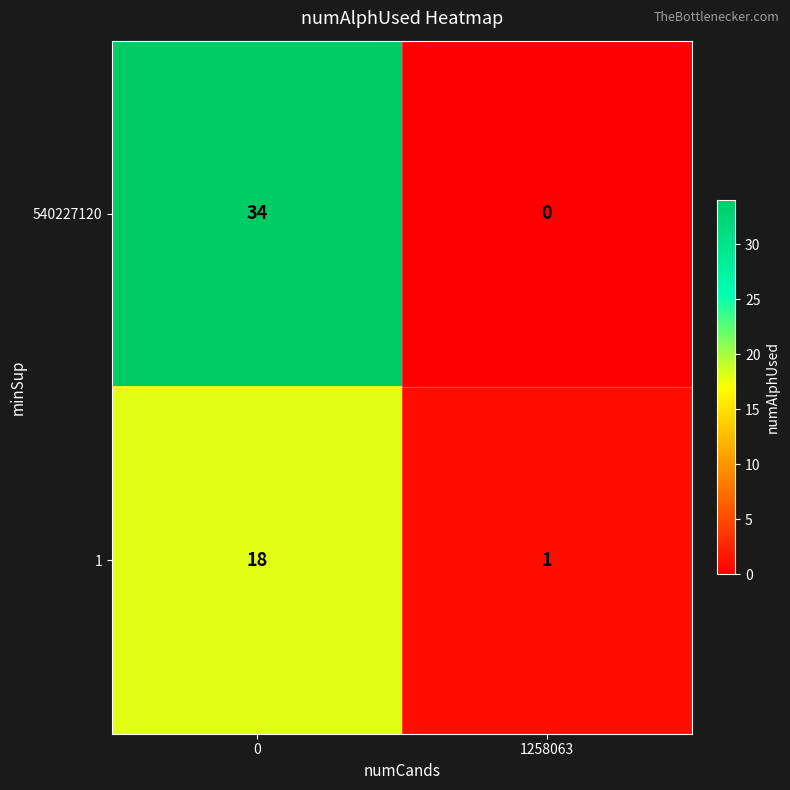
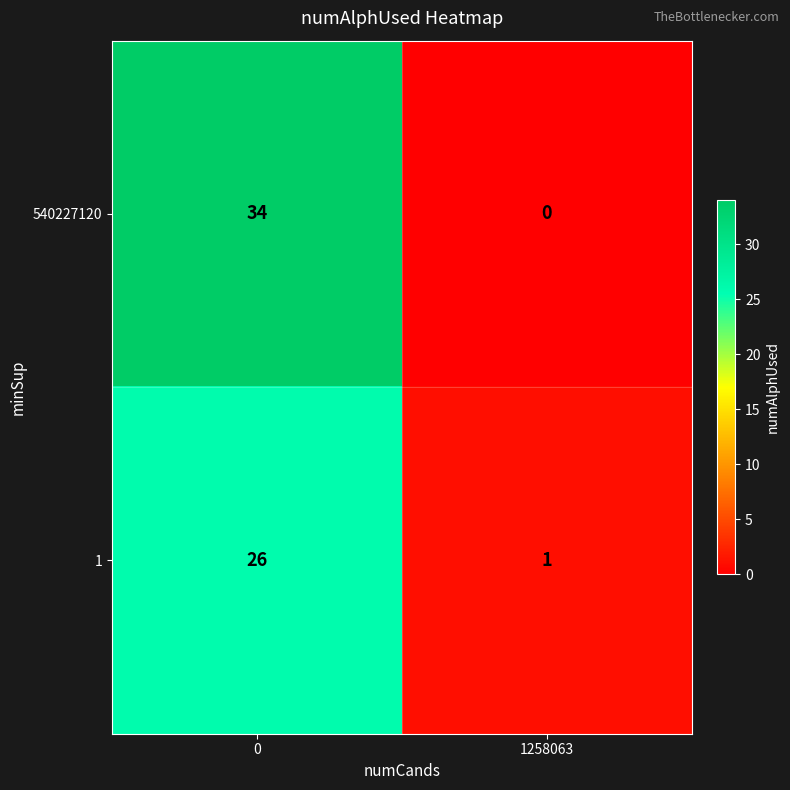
1, 0: 18 -> 26
